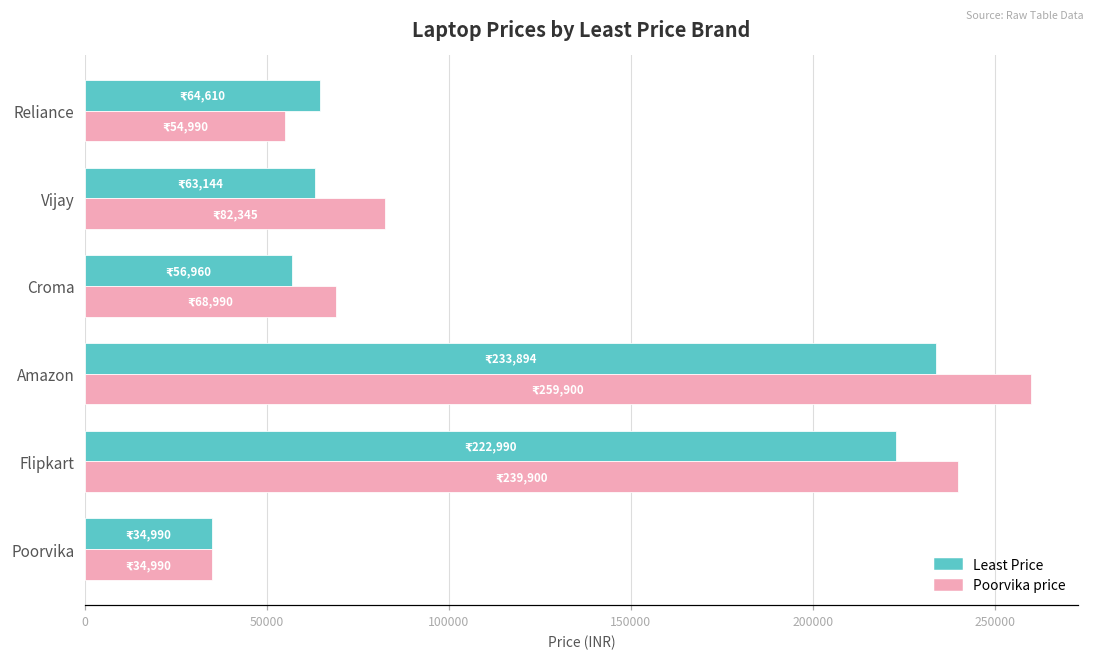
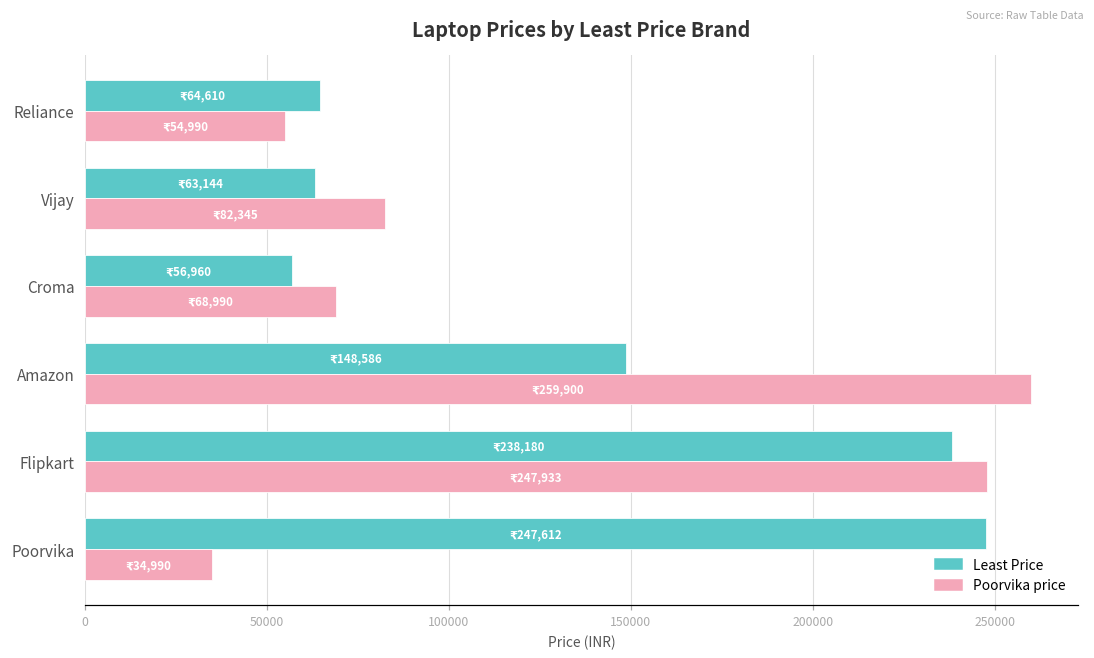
Least Price, Amazon: 233,894 -> 148,586
Least Price, Flipkart: 222,990 -> 238,180
Poorvika price, Flipkart: 239,900 -> 247,933
Least Price, Poorvika: 34,990 -> 247,612
